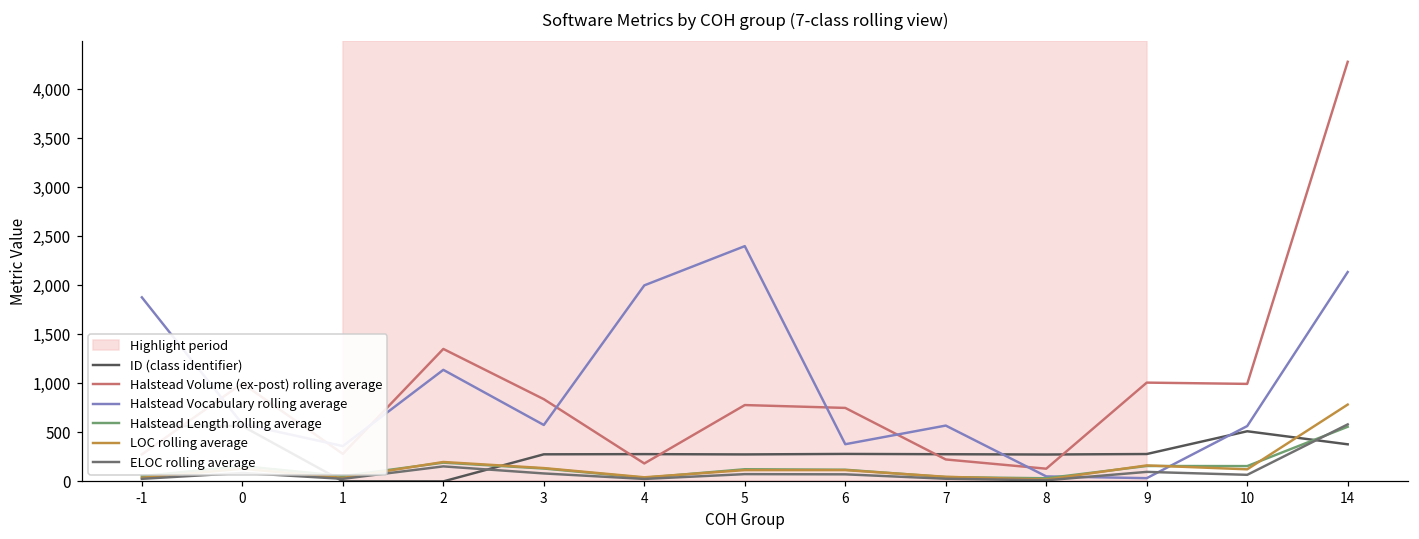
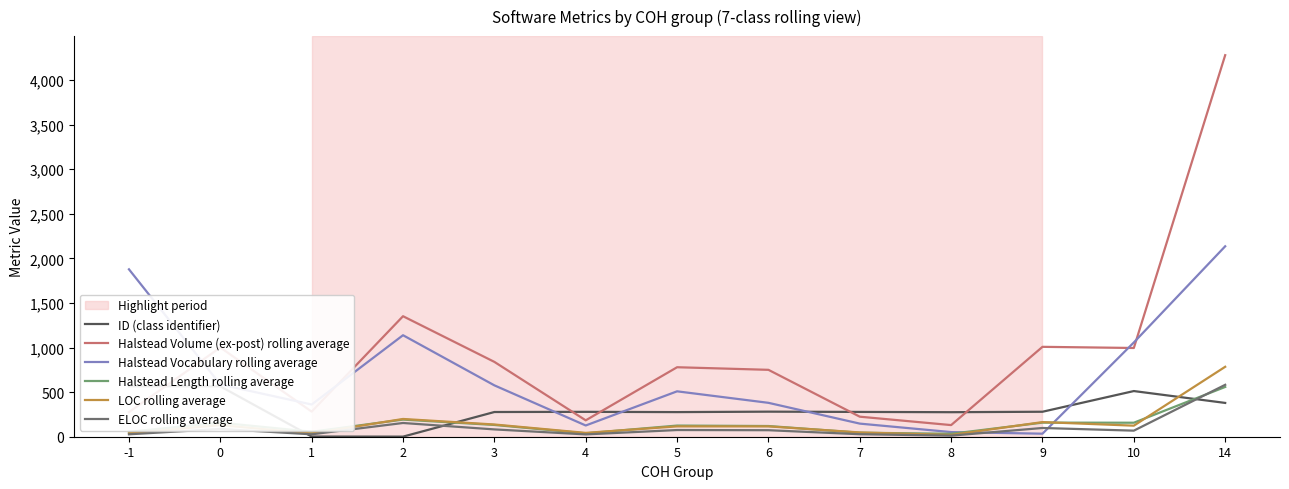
Halstead Vocabulary rolling average, 4: 2,000 -> 100
Halstead Vocabulary rolling average, 5: 2,400 -> 500
Halstead Vocabulary rolling average, 7: 600 -> 100
Halstead Vocabulary rolling average, 10: 600 -> 1,100
